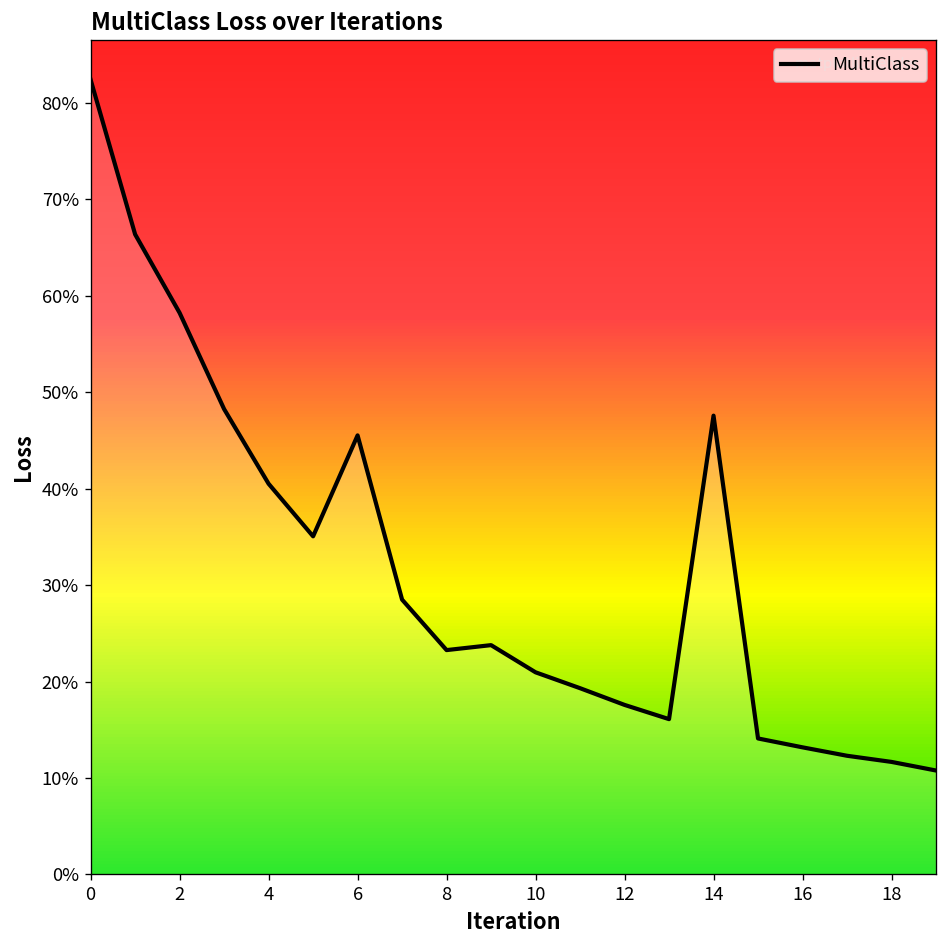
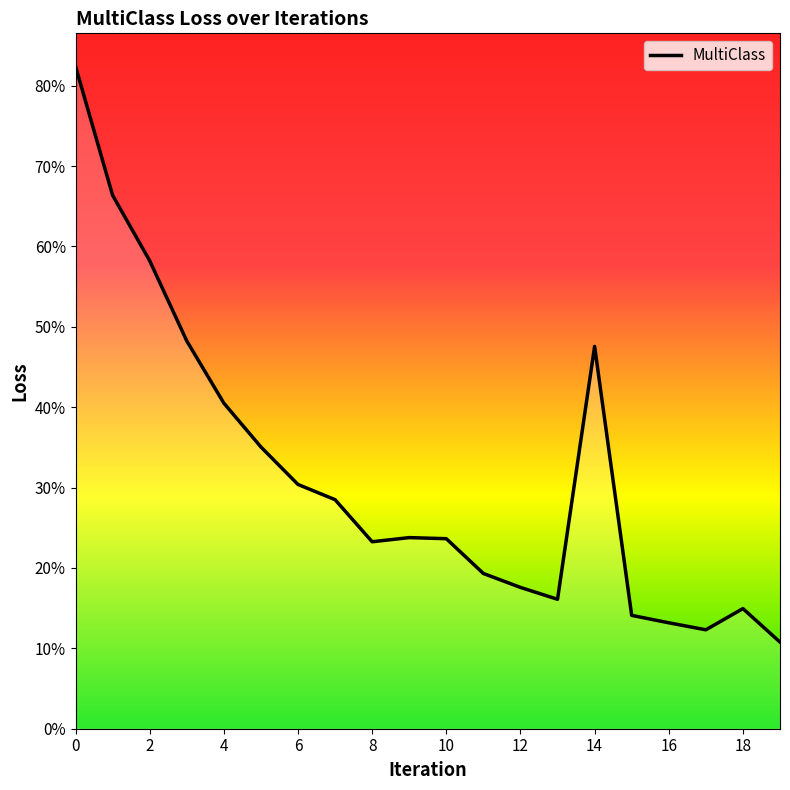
6: 46% -> 30%
10: 21% -> 24%
18: 12% -> 15%
